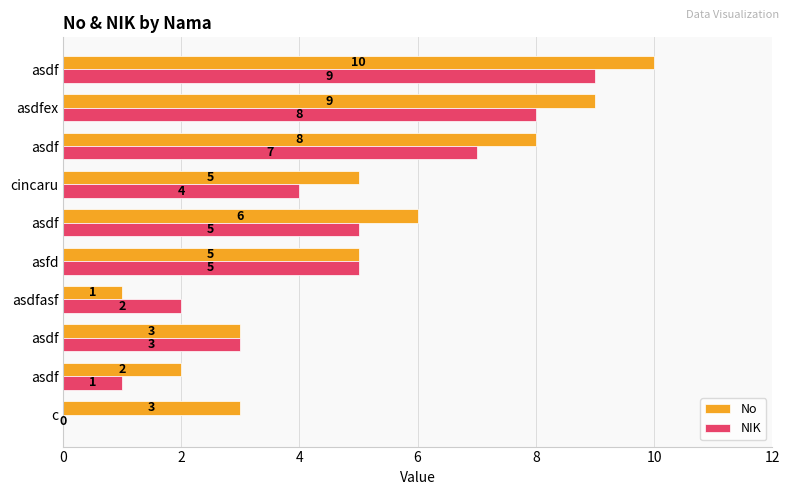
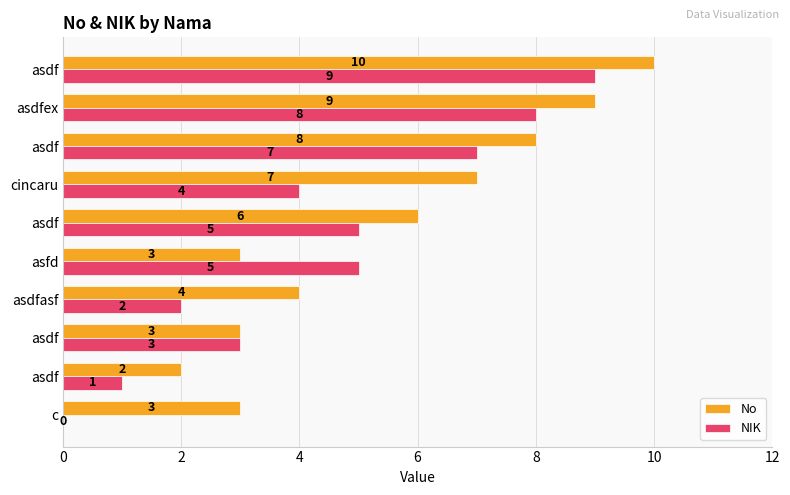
No, cincaru: 5 -> 7
No, asfd: 5 -> 3
No, asdfasf: 1 -> 4
